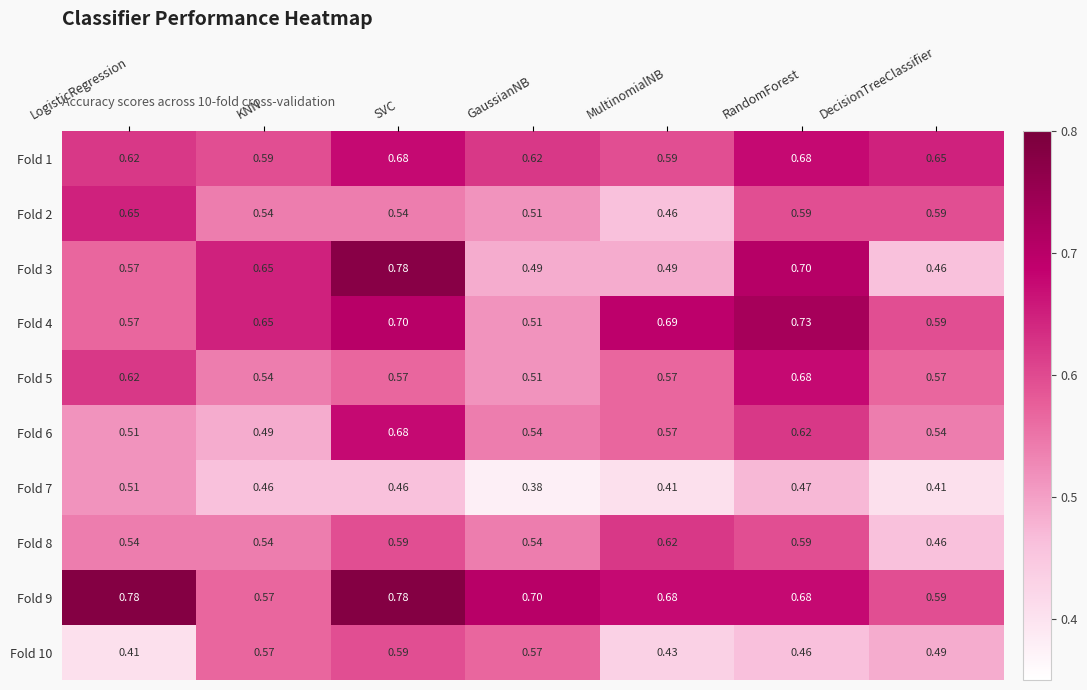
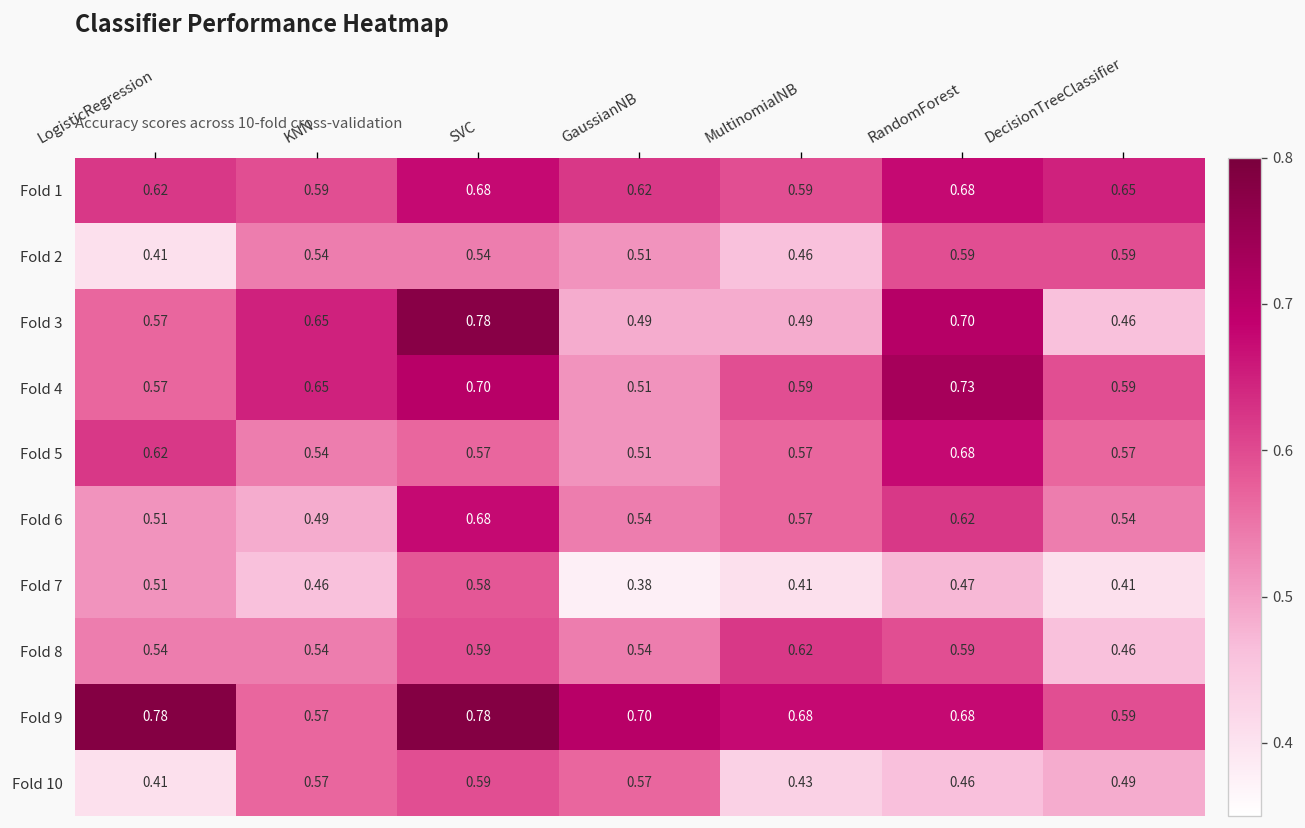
Fold 2, LogisticRegression: 0.65 -> 0.41
Fold 4, MultinomialNB: 0.69 -> 0.59
Fold 7, SVC: 0.46 -> 0.58
